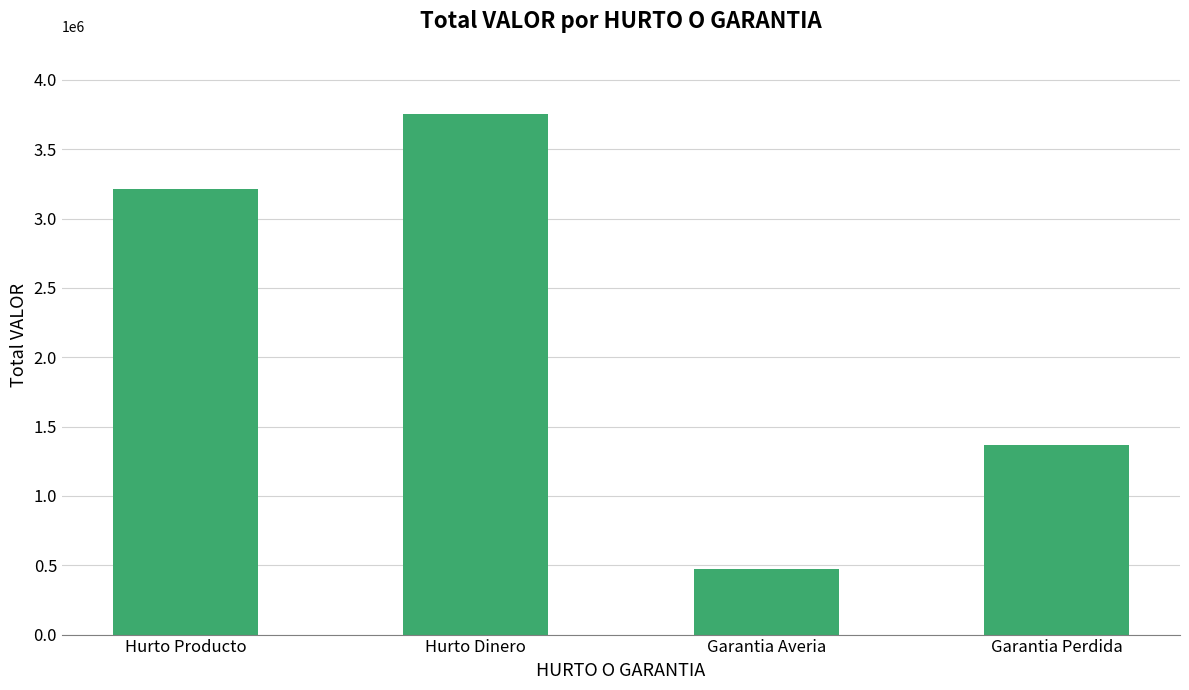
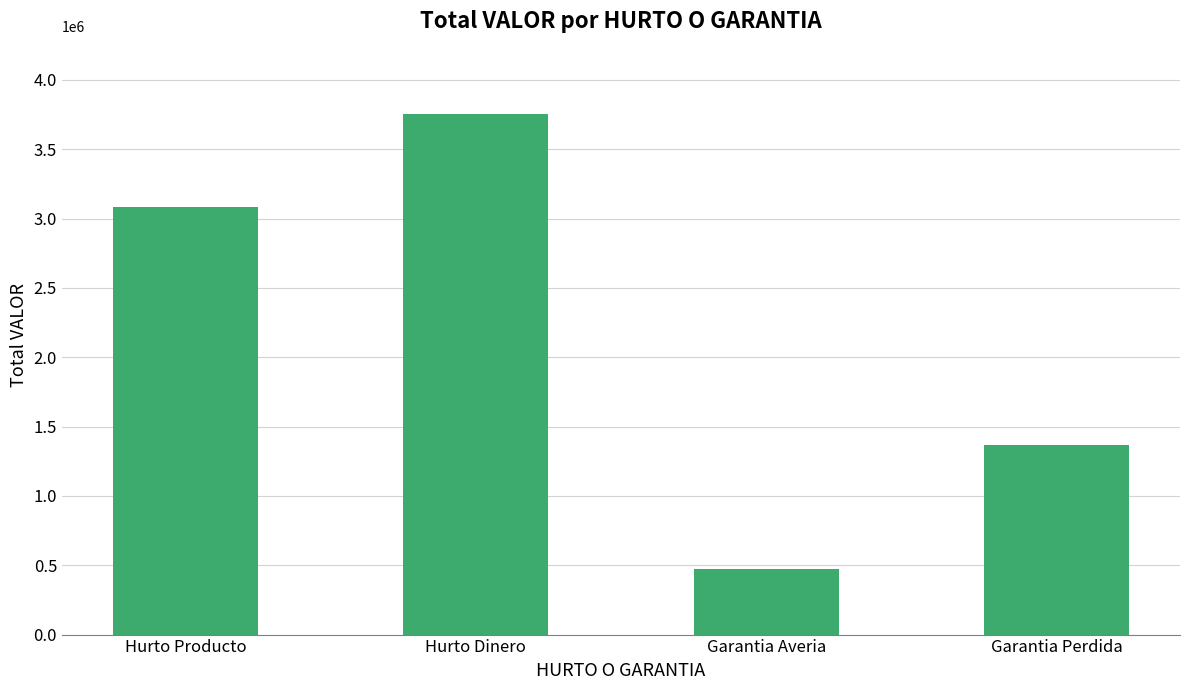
Hurto Producto: 3210000 -> 3080000
